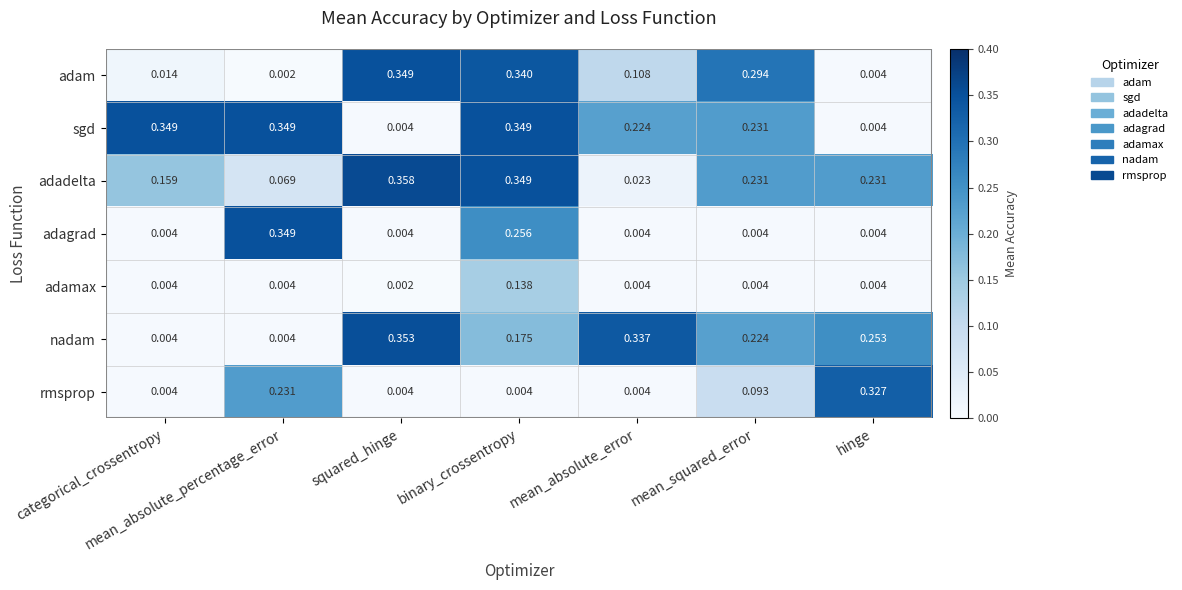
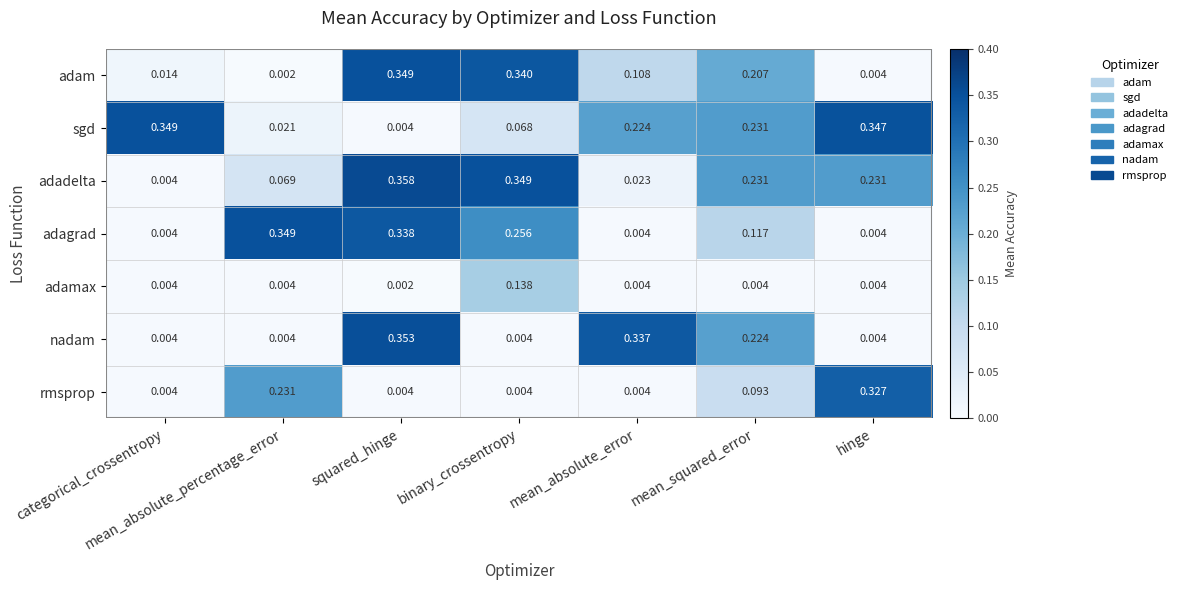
adam, mean_squared_error: 0.294 -> 0.207
sgd, mean_absolute_percentage_error: 0.349 -> 0.021
sgd, binary_crossentropy: 0.349 -> 0.068
sgd, hinge: 0.004 -> 0.347
adadelta, categorical_crossentropy: 0.159 -> 0.004
adagrad, squared_hinge: 0.004 -> 0.338
adagrad, mean_squared_error: 0.004 -> 0.117
nadam, binary_crossentropy: 0.175 -> 0.004
nadam, hinge: 0.253 -> 0.004
